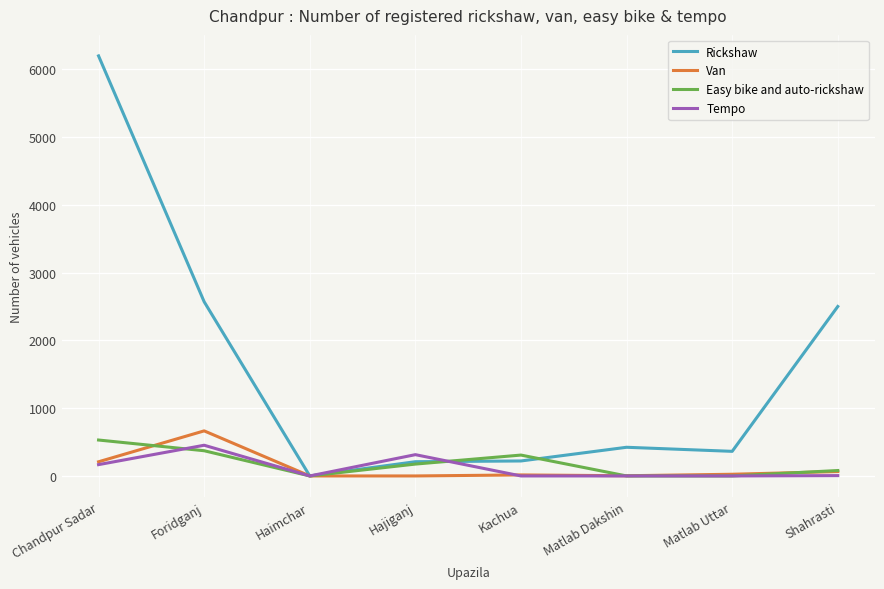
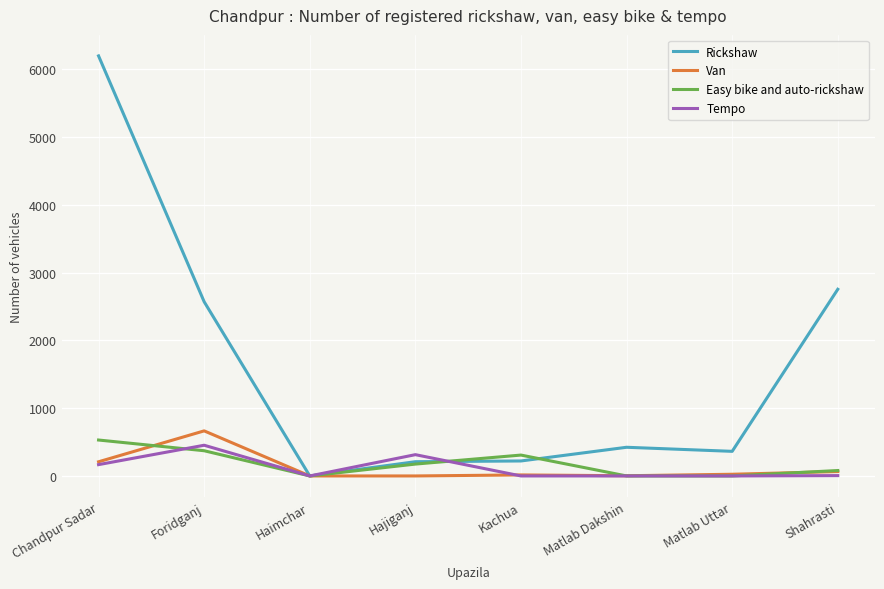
Rickshaw, Shahrasti: 2500 -> 2800
